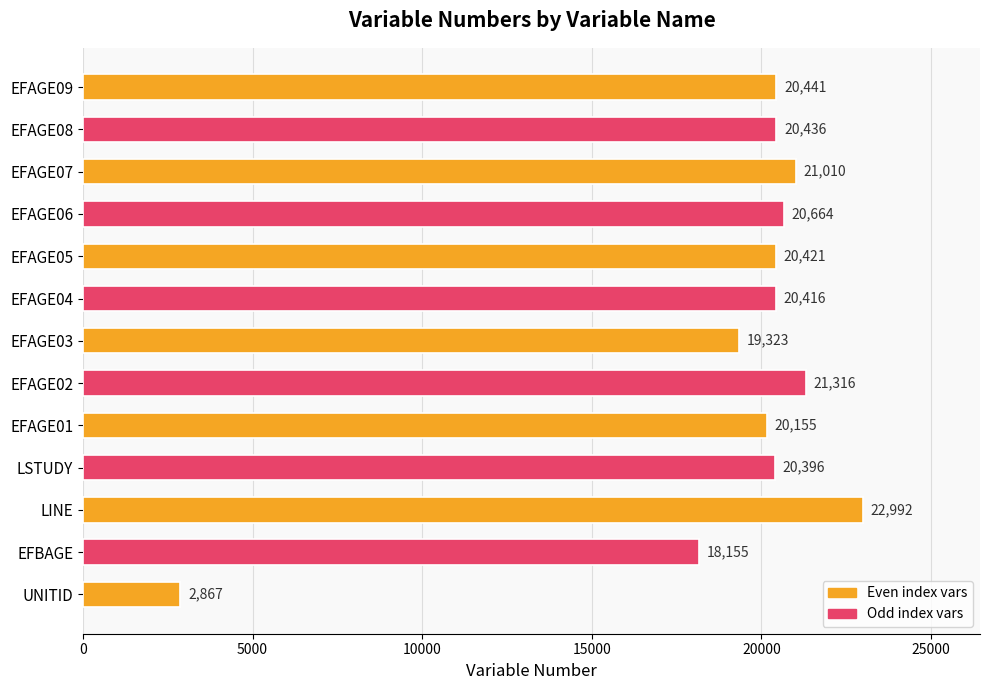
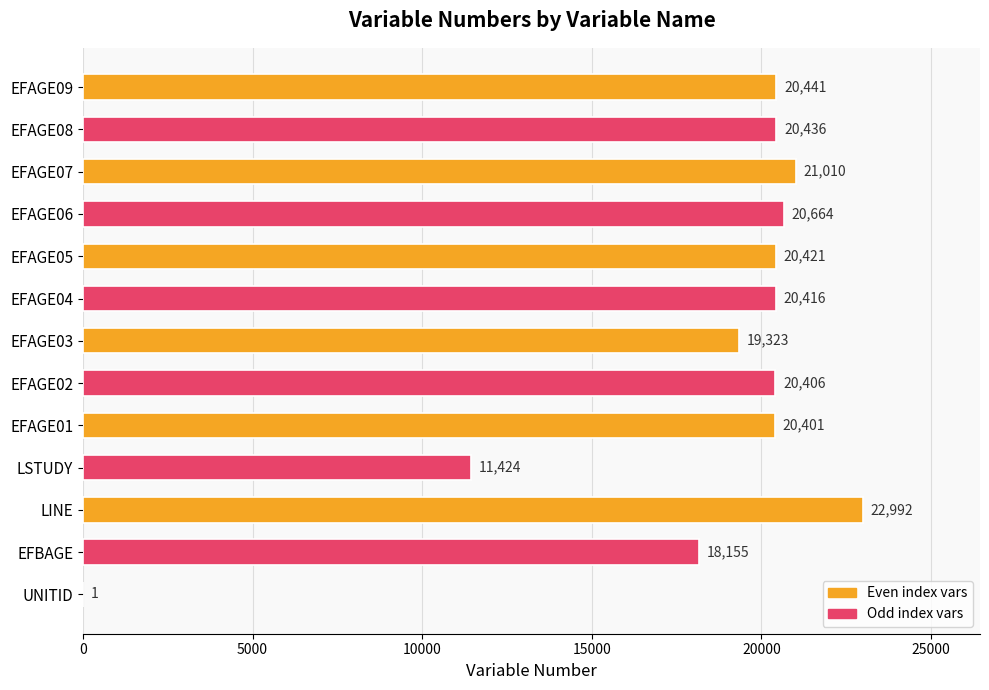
EFAGE02: 21,316 -> 20,406
EFAGE01: 20,155 -> 20,401
LSTUDY: 20,396 -> 11,424
UNITID: 2,867 -> 1
